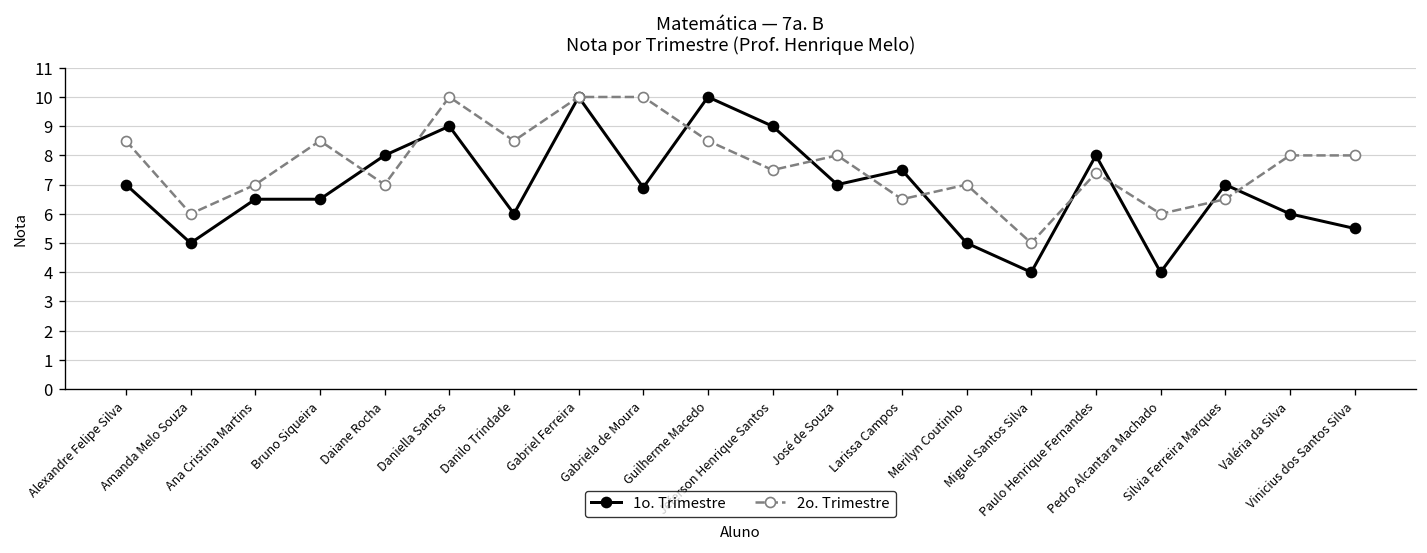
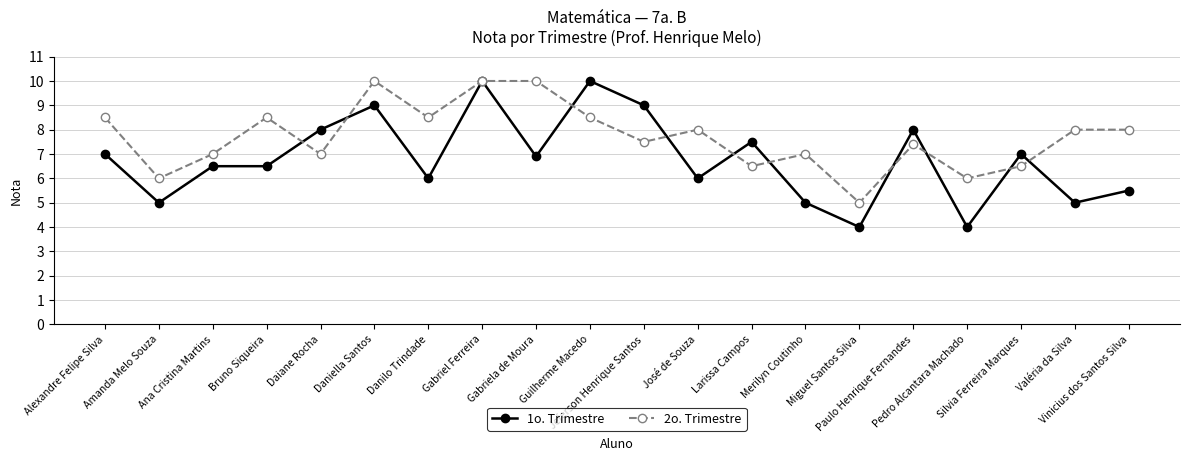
1o. Trimestre, José de Souza: 7 -> 6
1o. Trimestre, Valéria da Silva: 6 -> 5
